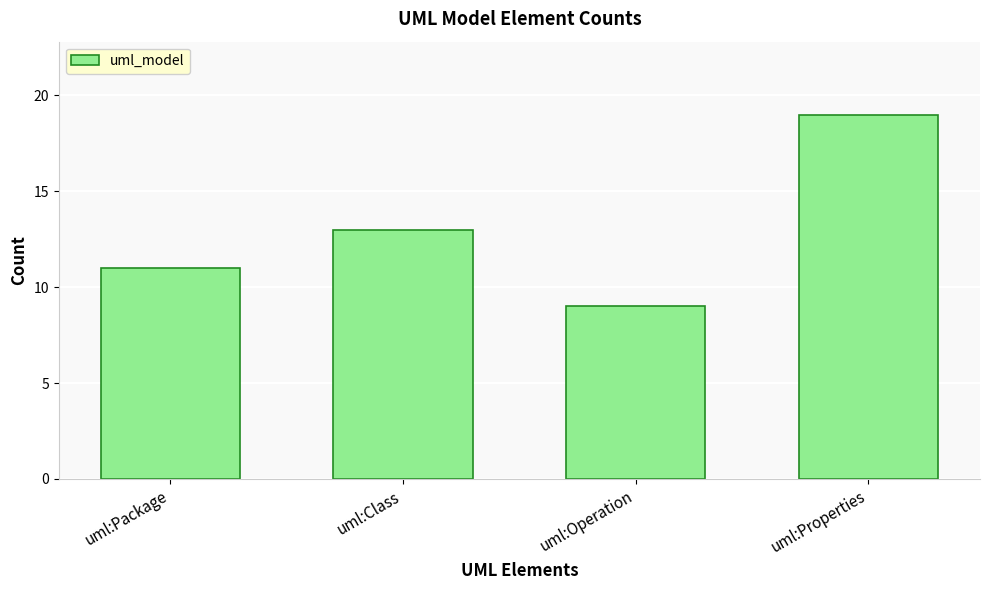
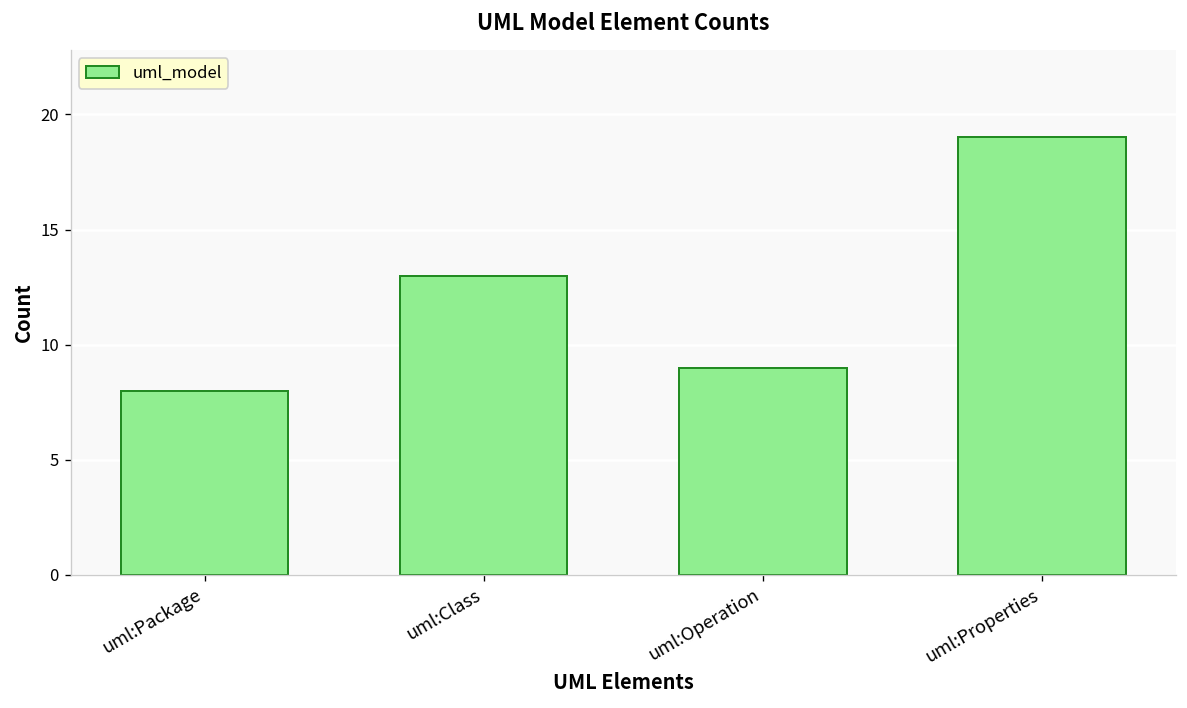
uml:Package: 11 -> 8
